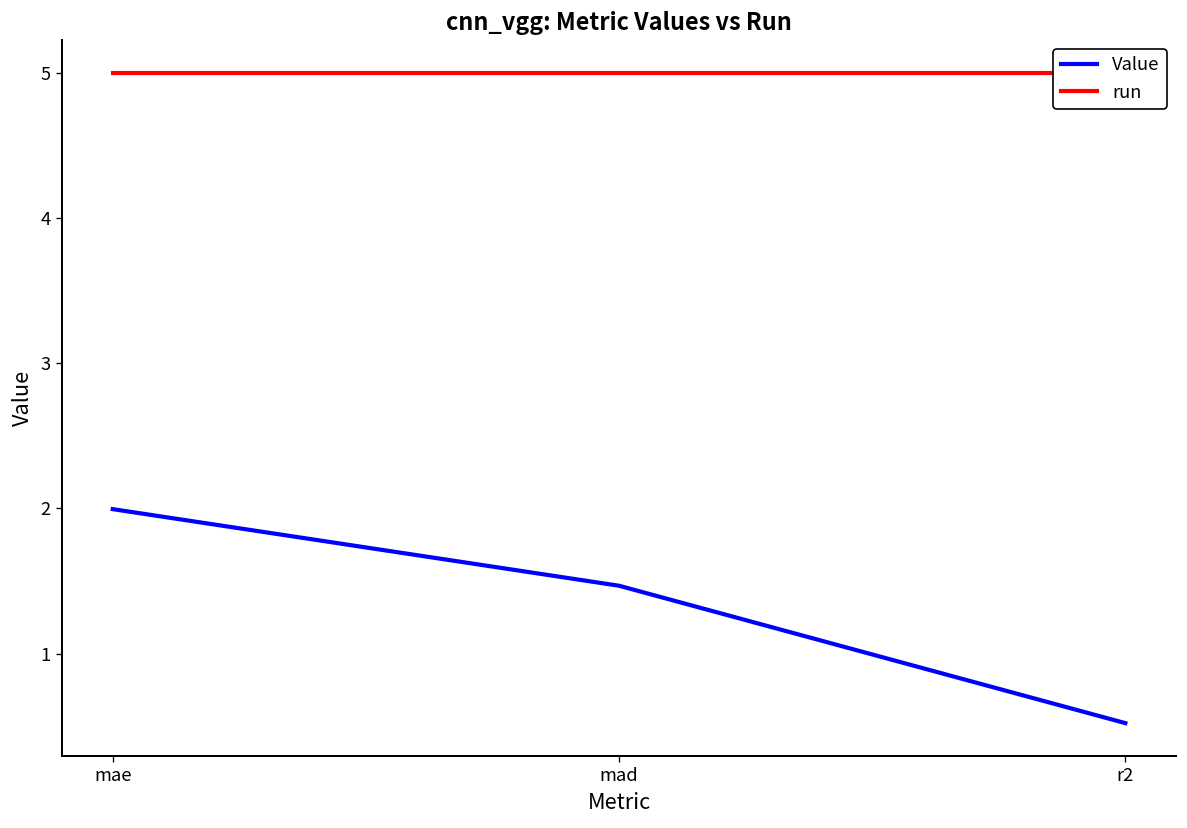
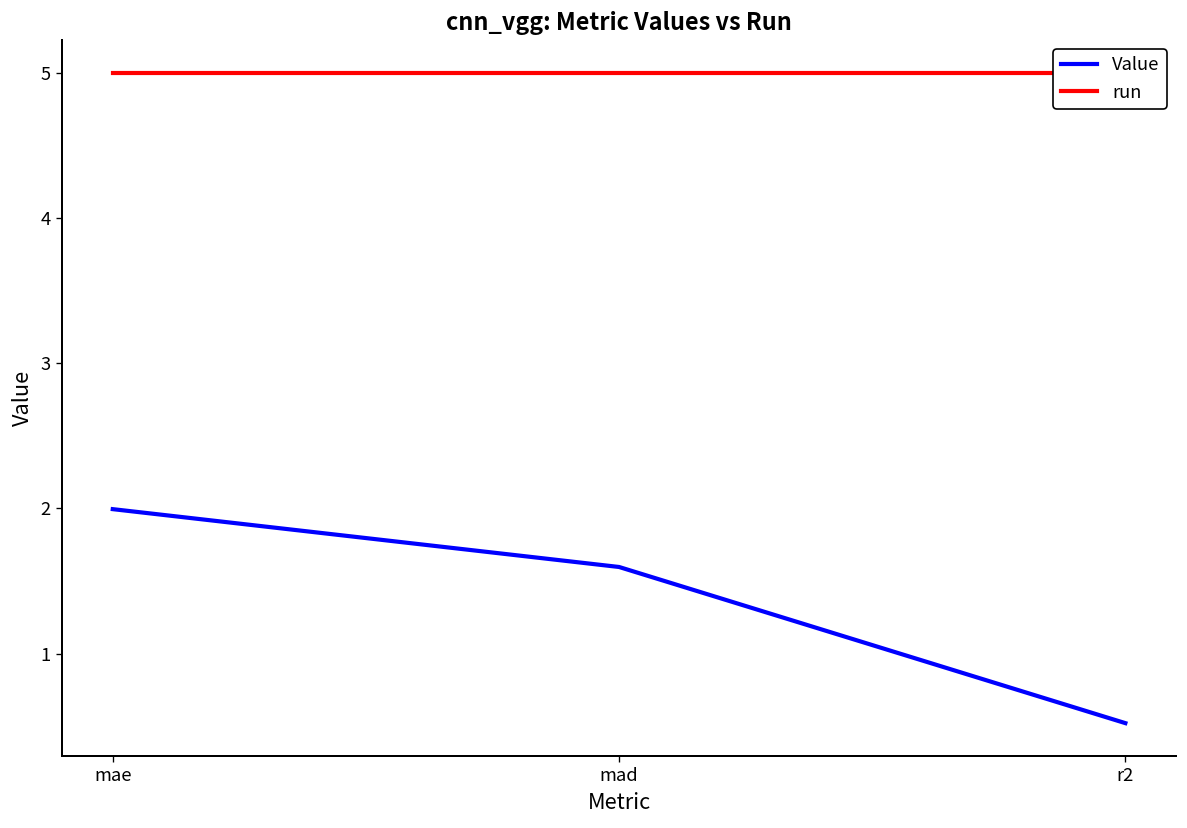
Value, mad: 1.47 -> 1.60
